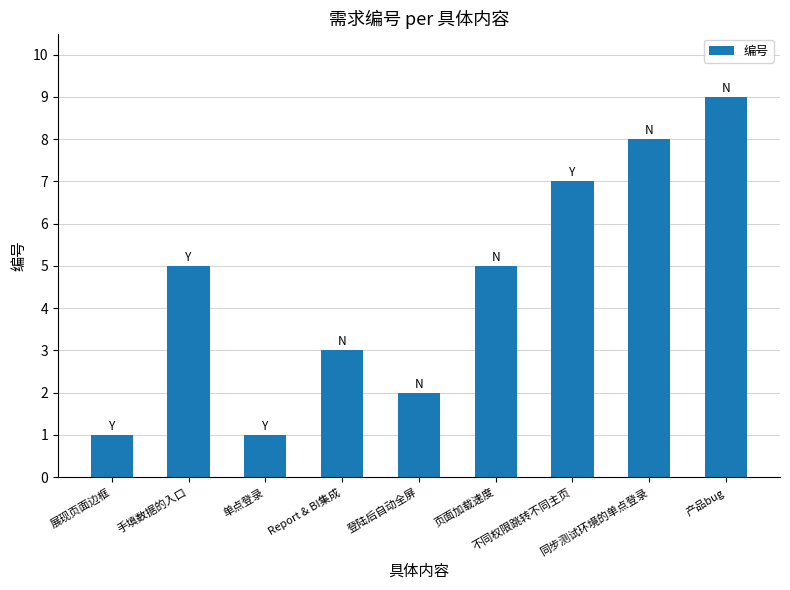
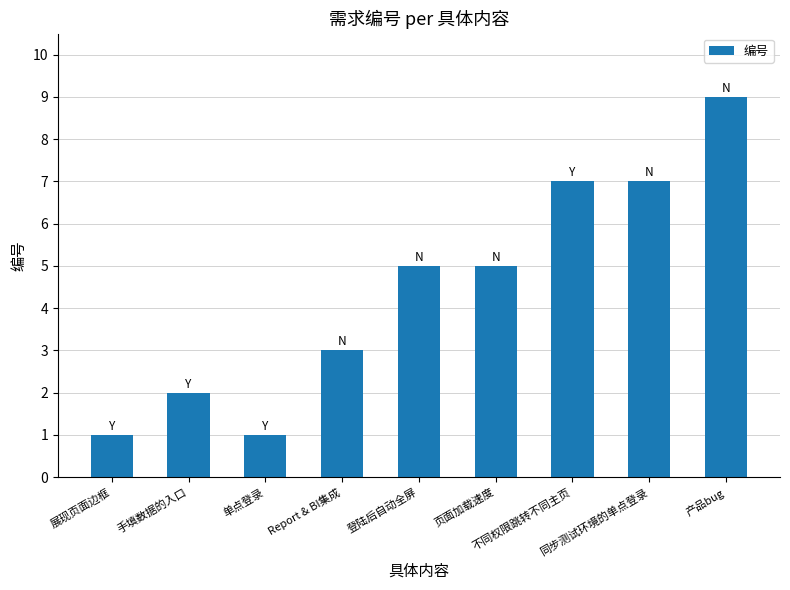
手填数据的入口: 5 -> 2
登陆后自动全屏: 2 -> 5
同步测试环境的单点登录: 8 -> 7
